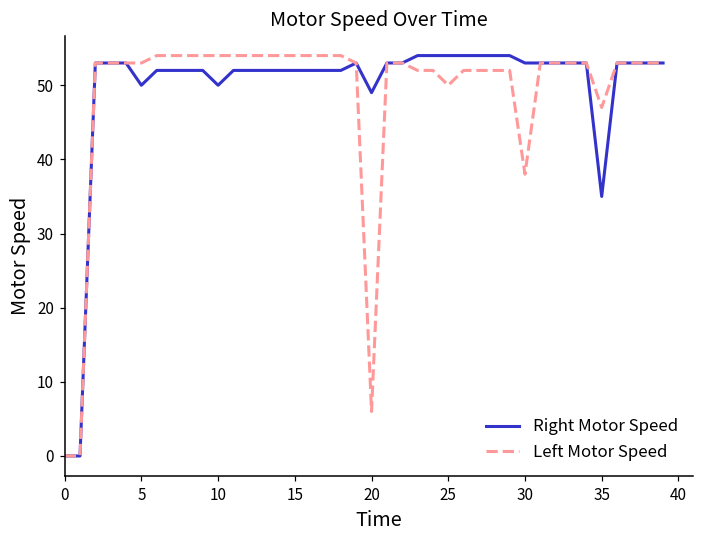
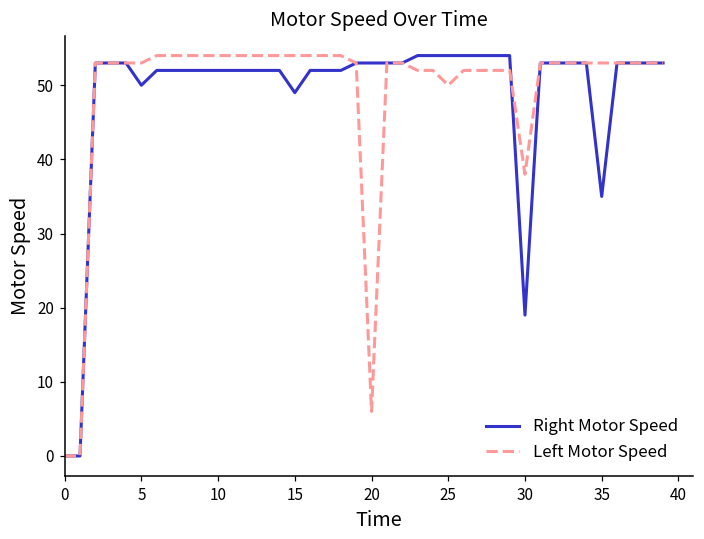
Right Motor Speed, 10: 50 -> 52
Right Motor Speed, 15: 52 -> 49
Right Motor Speed, 20: 49 -> 53
Right Motor Speed, 30: 53 -> 19
Left Motor Speed, 35: 47 -> 53
